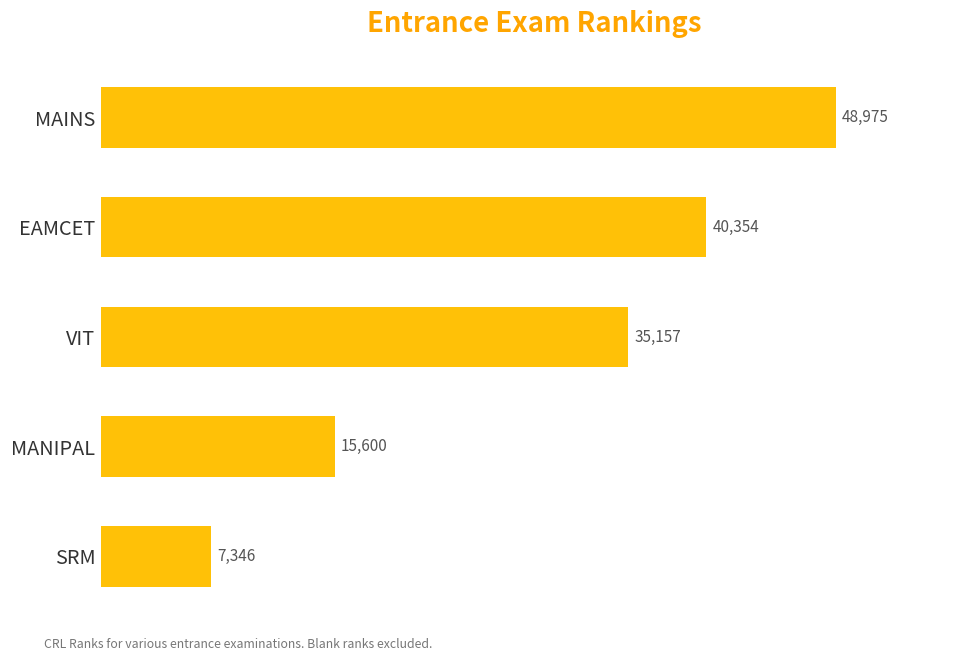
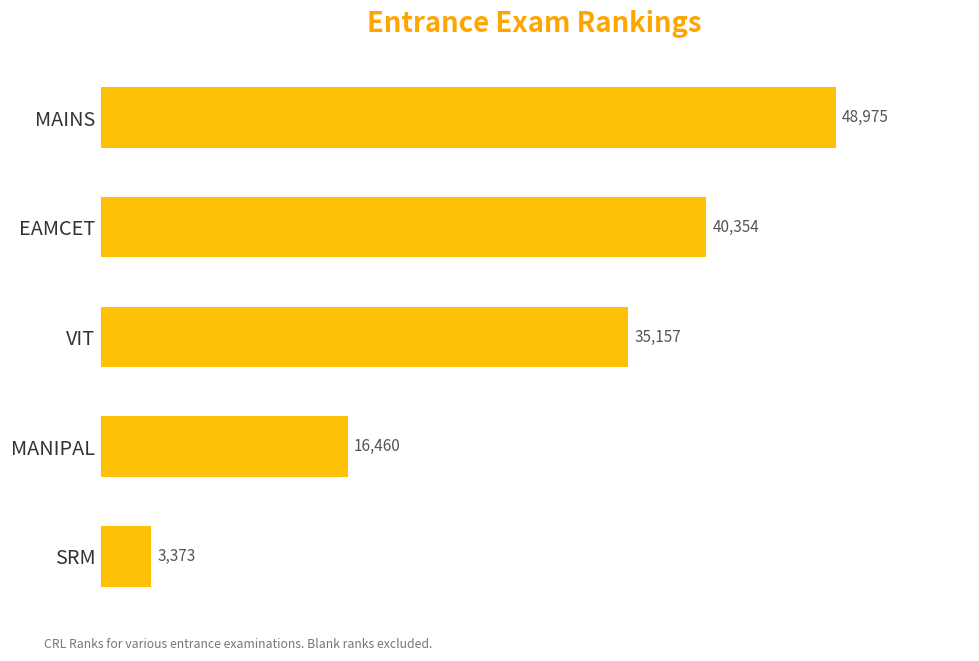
MANIPAL: 15,600 -> 16,460
SRM: 7,346 -> 3,373
